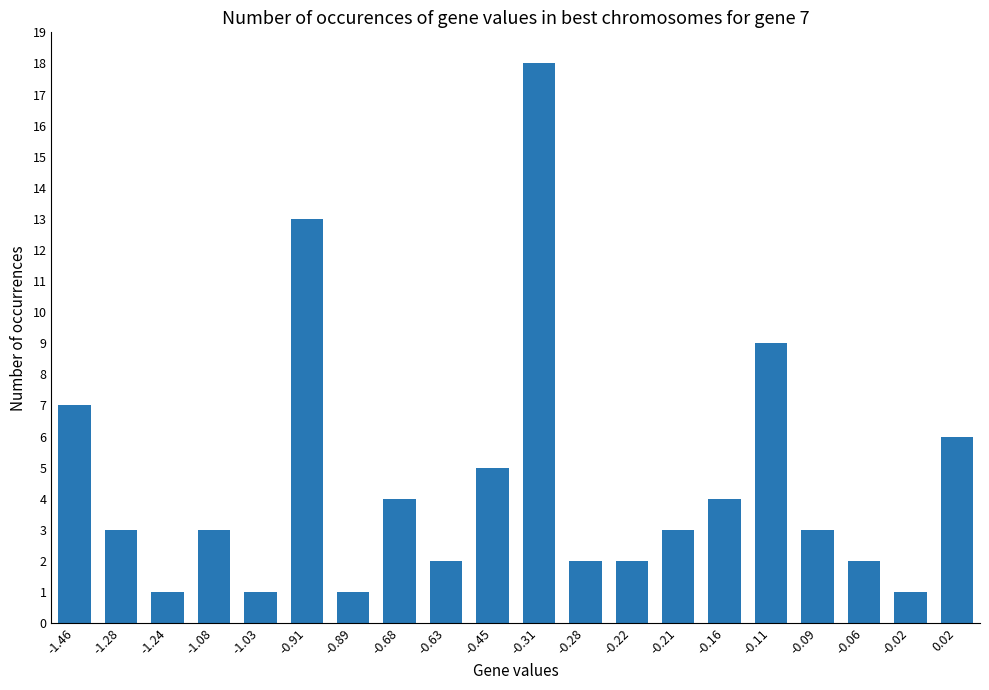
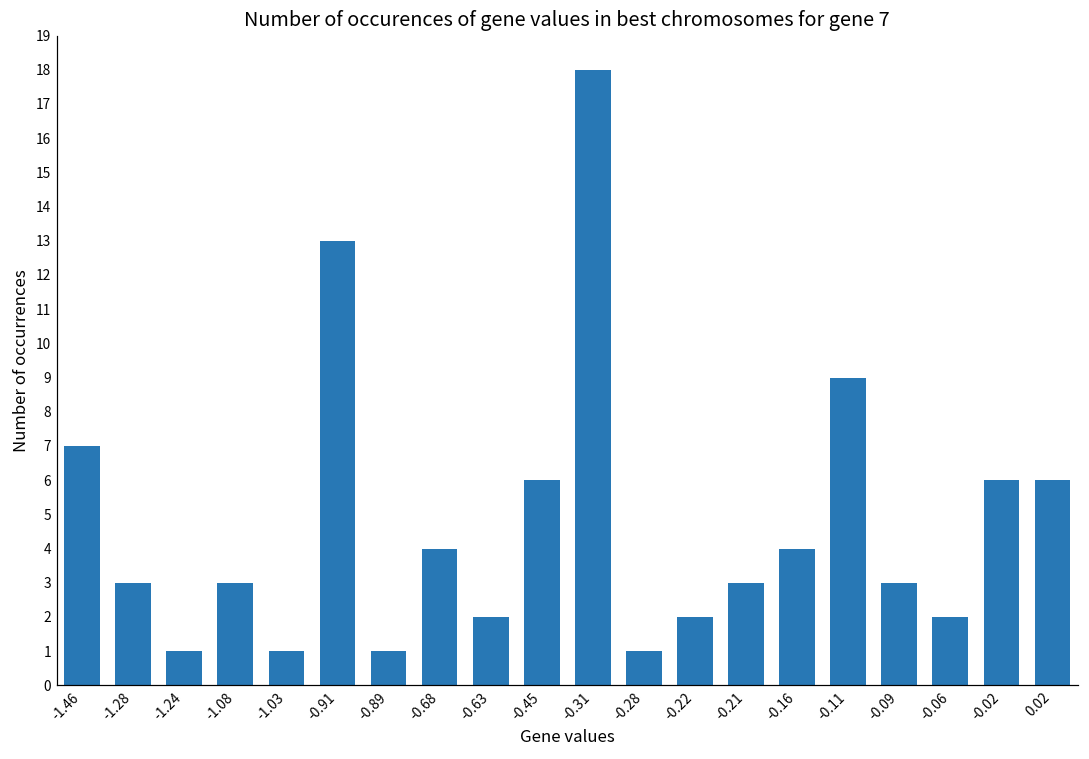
-0.45: 5 -> 6
-0.28: 2 -> 1
-0.02: 1 -> 6
